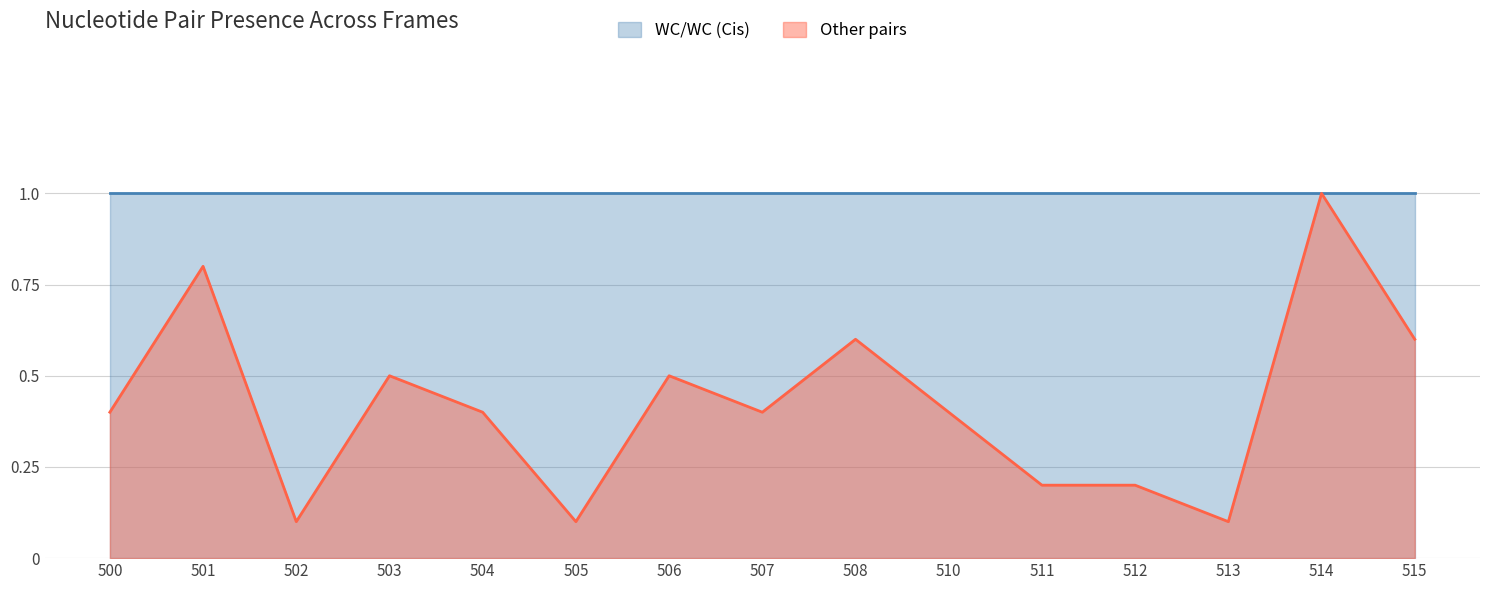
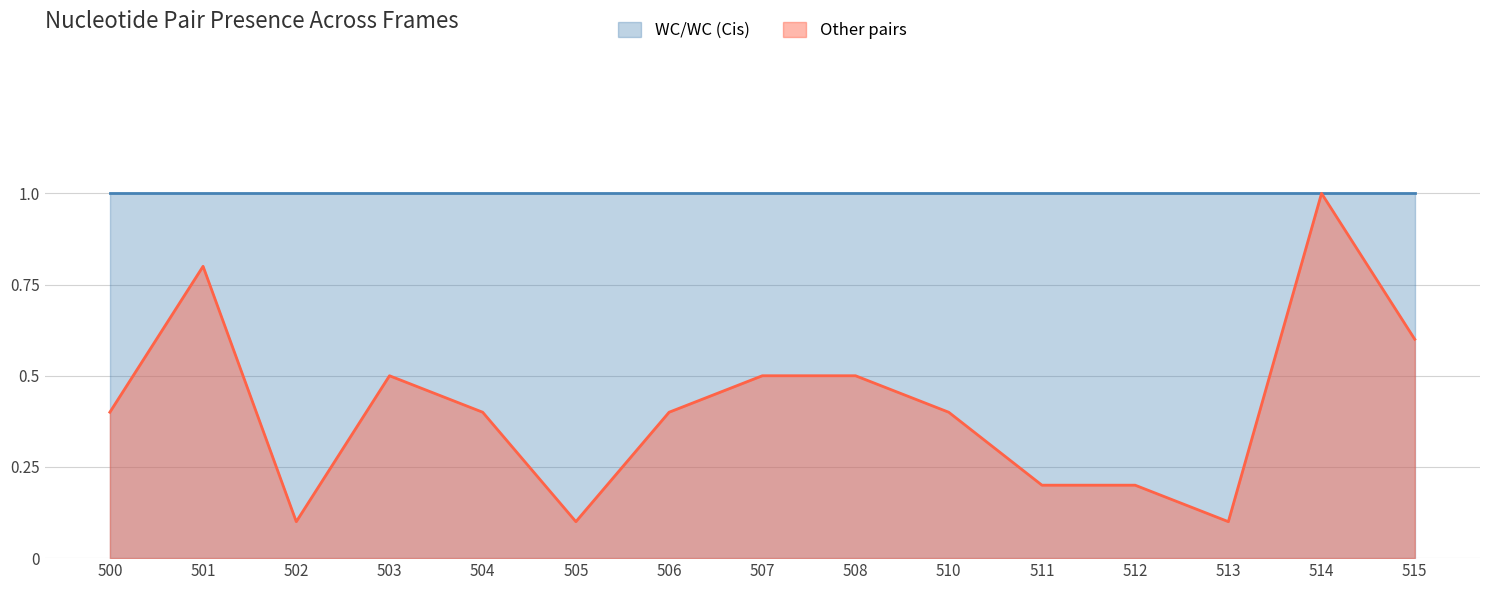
Other pairs, 506: 0.5 -> 0.4
Other pairs, 507: 0.4 -> 0.5
Other pairs, 508: 0.6 -> 0.5
